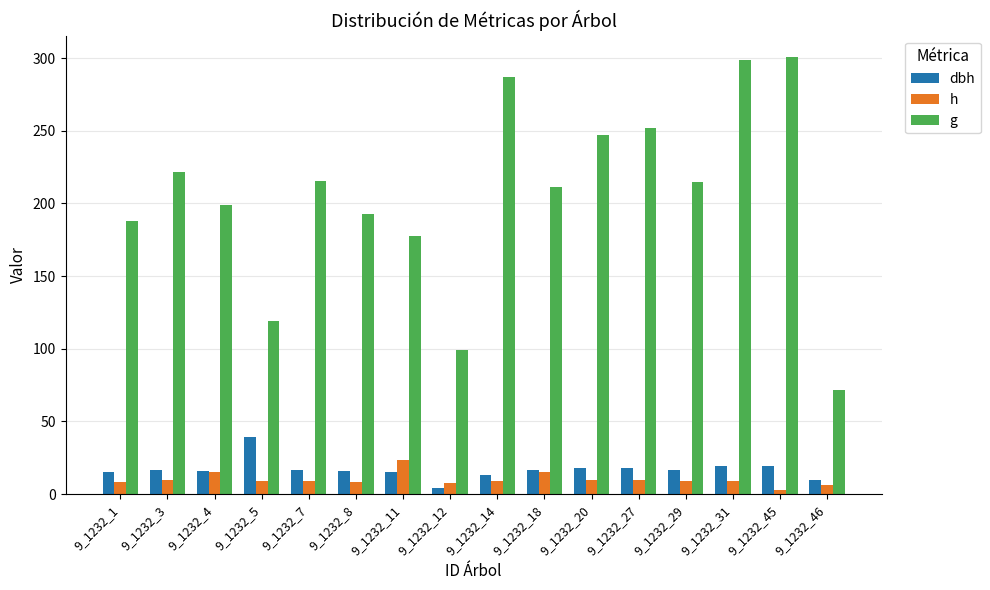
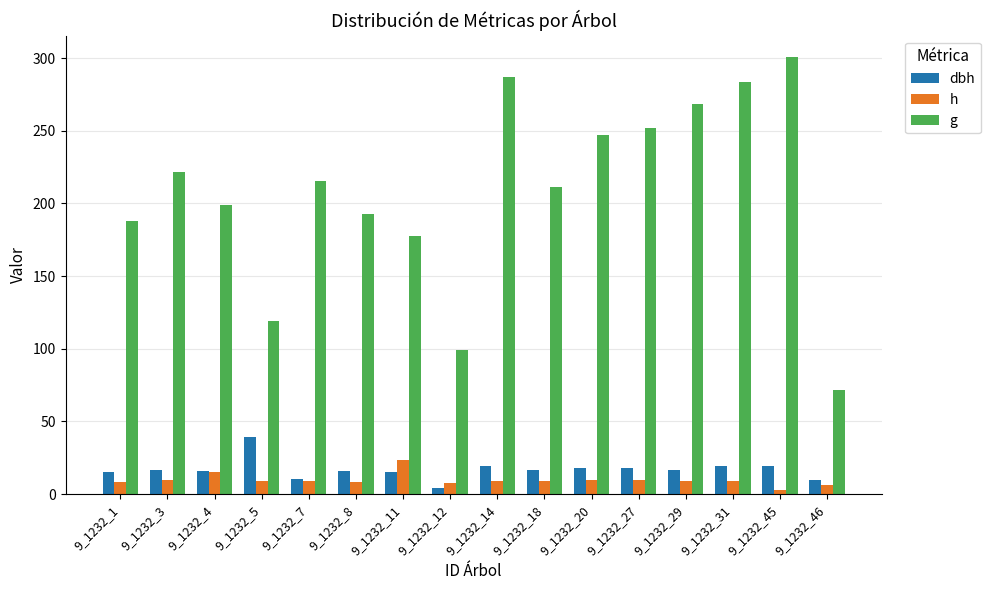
dbh, 9_1232_7: 17 -> 10
dbh, 9_1232_14: 13 -> 19
h, 9_1232_18: 15 -> 9
g, 9_1232_29: 215 -> 269
g, 9_1232_31: 298 -> 283
